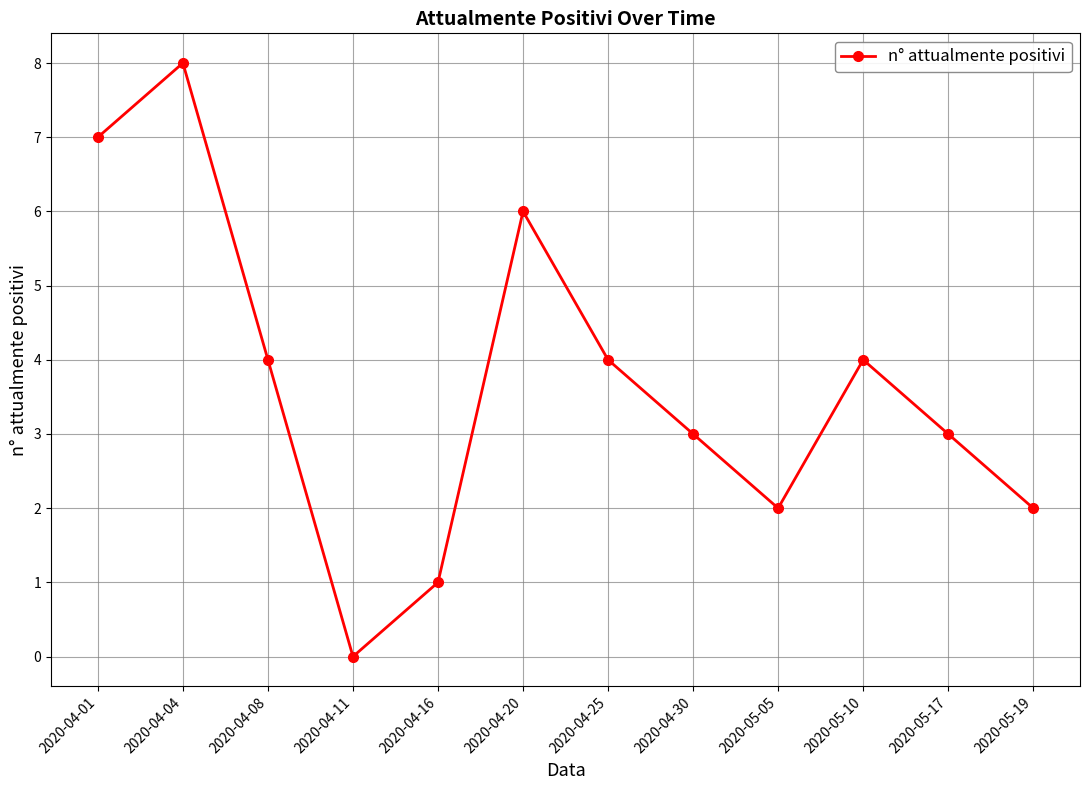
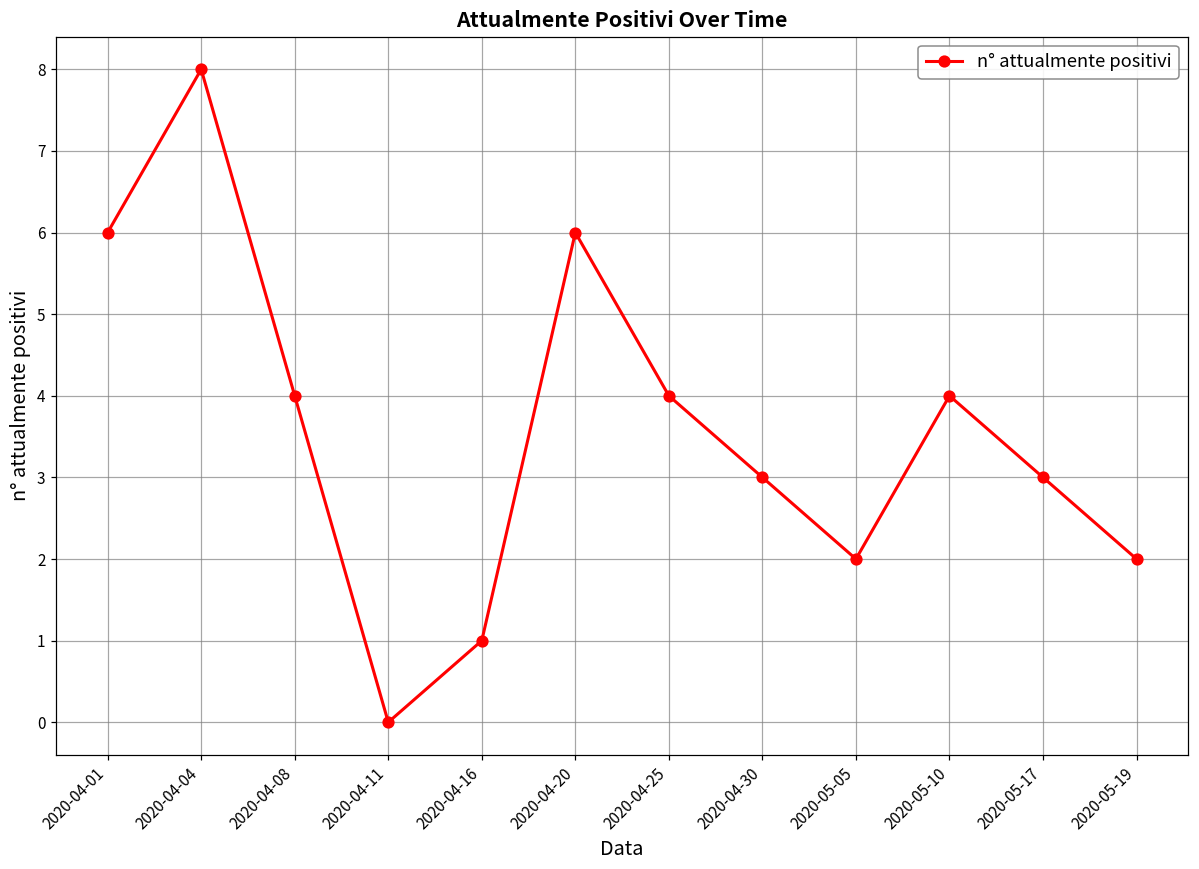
2020-04-01: 7 -> 6
